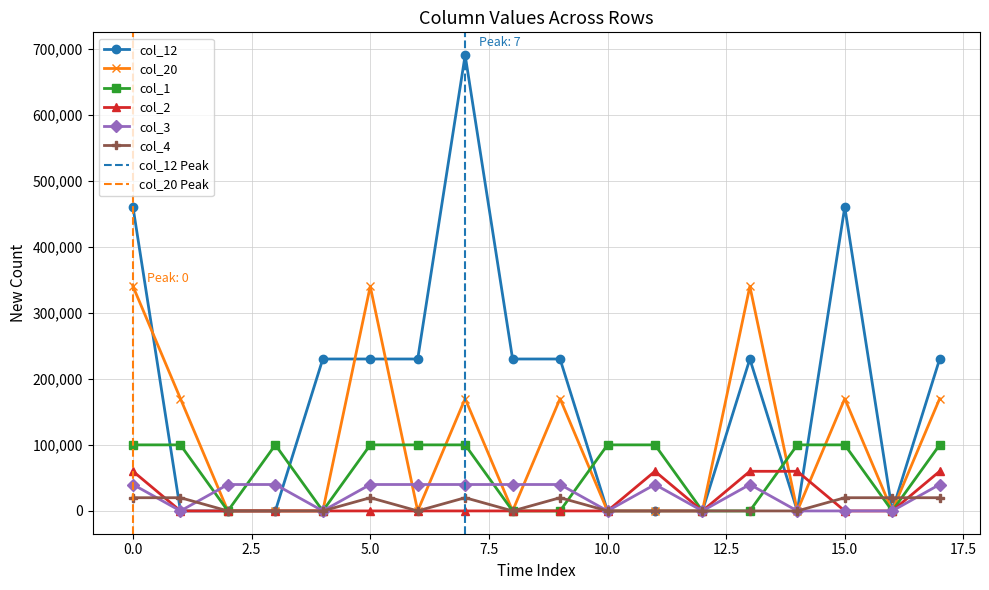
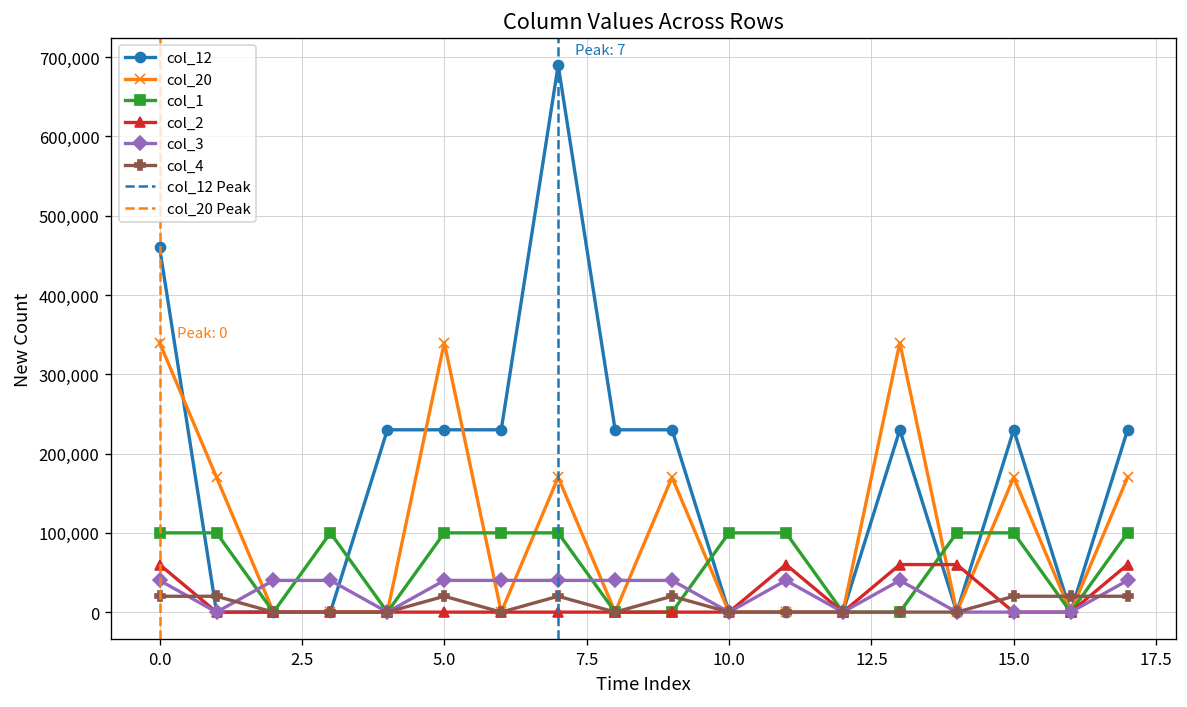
col_12, 15.0: 460,000 -> 230,000
